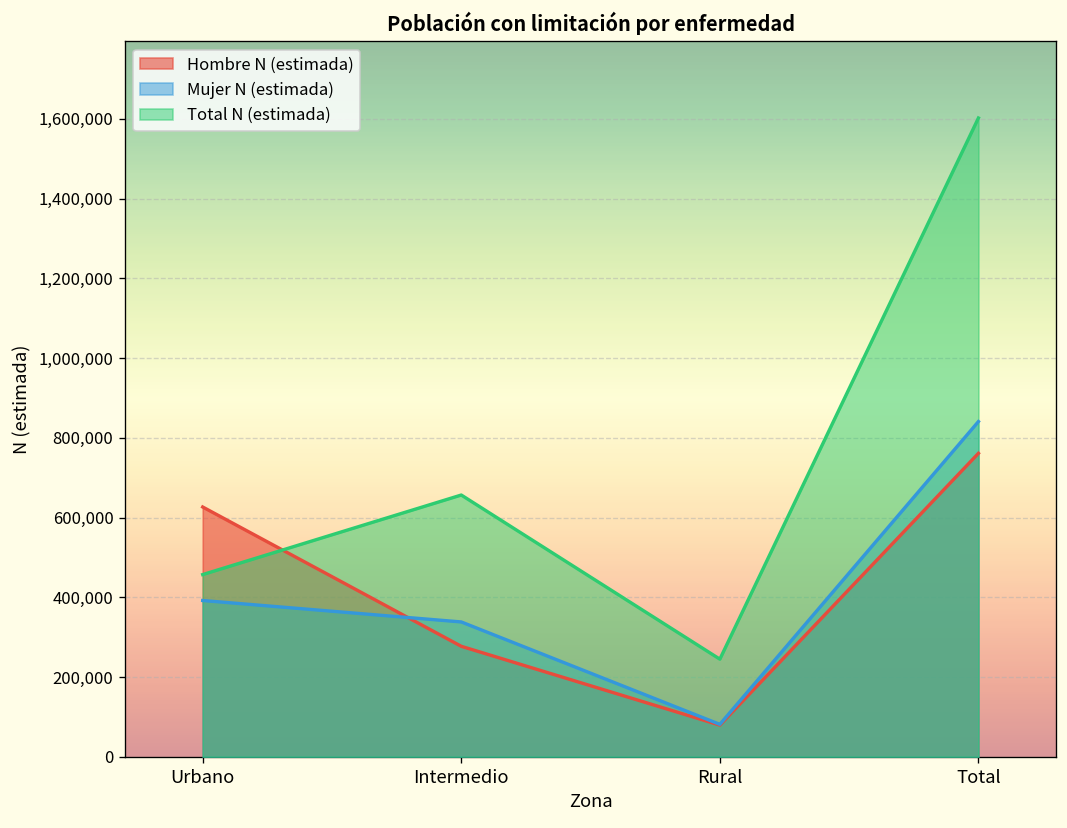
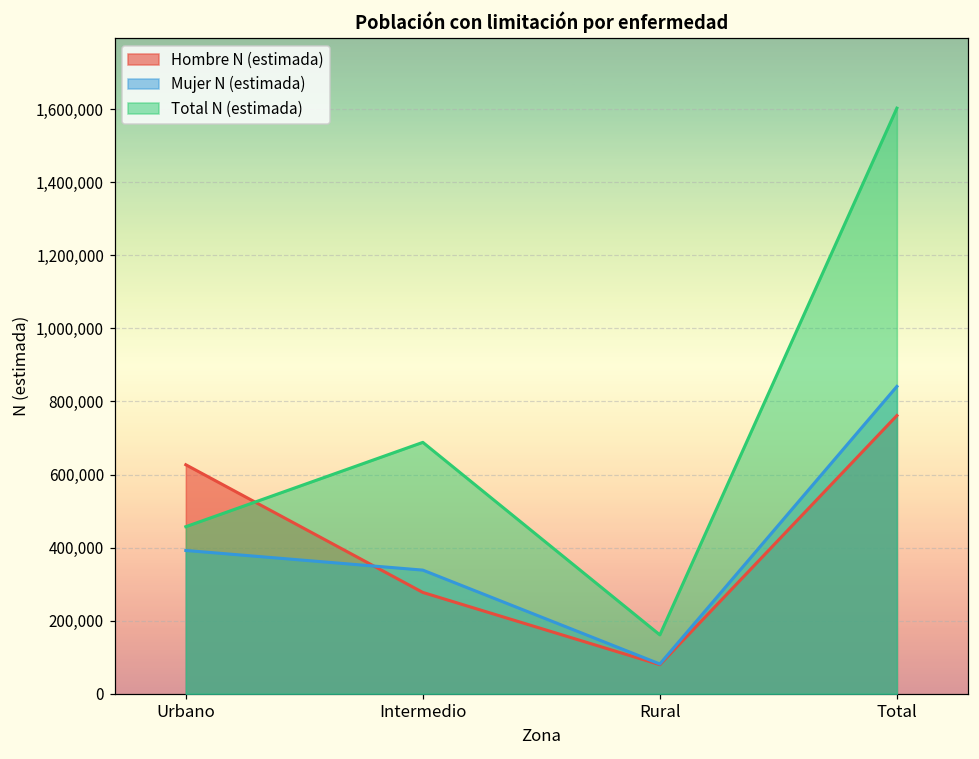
Total N (estimada), Intermedio: 660,000 -> 690,000
Total N (estimada), Rural: 250,000 -> 160,000
